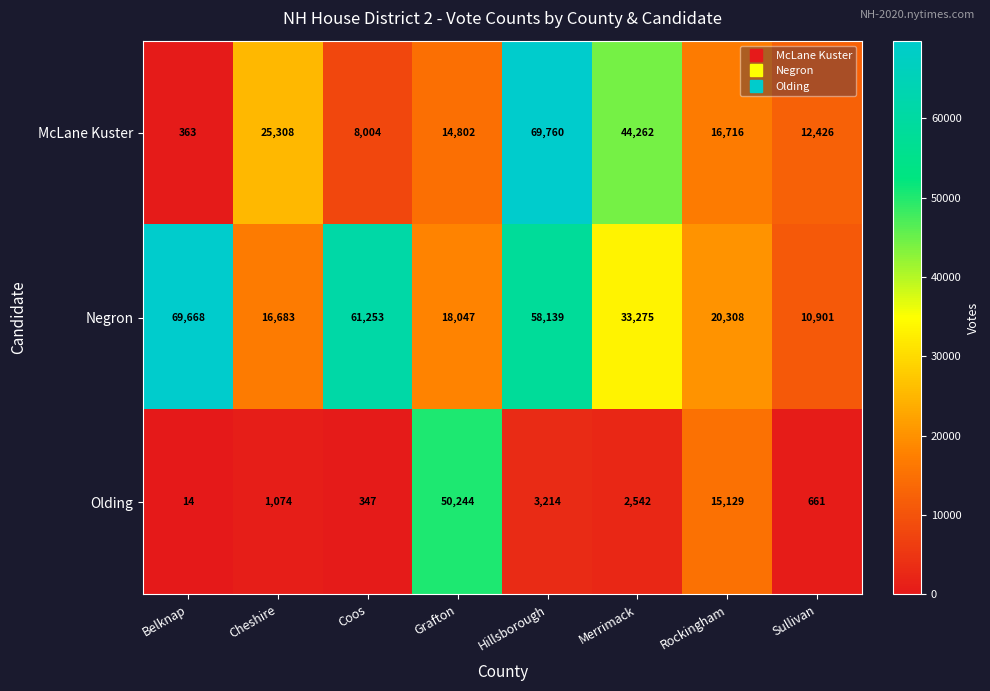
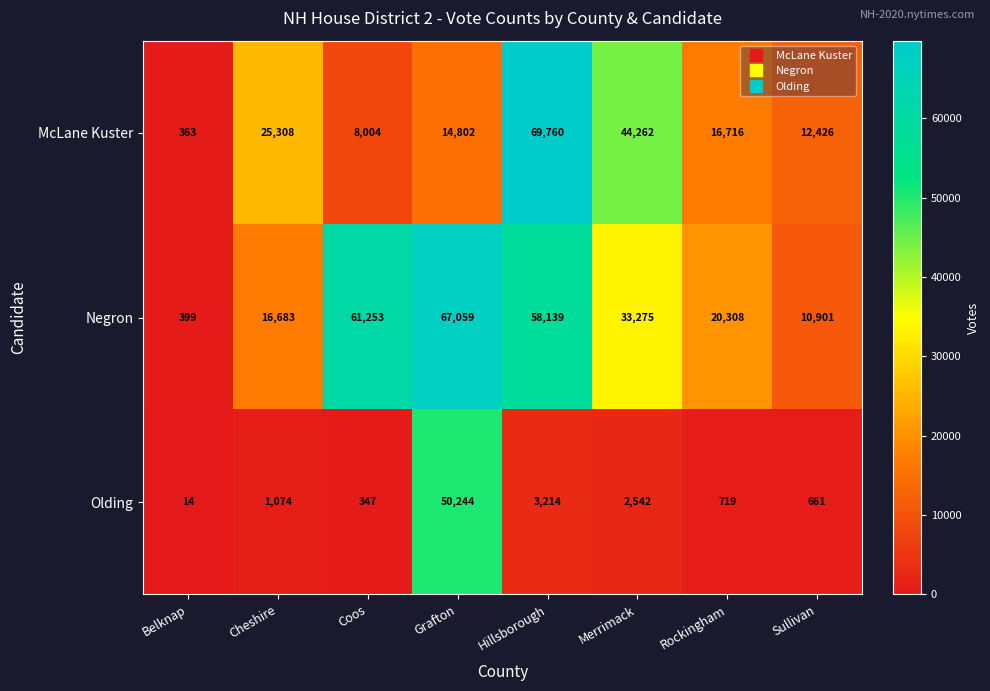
Negron, Belknap: 69,668 -> 399
Negron, Grafton: 18,047 -> 67,059
Olding, Rockingham: 15,129 -> 719
